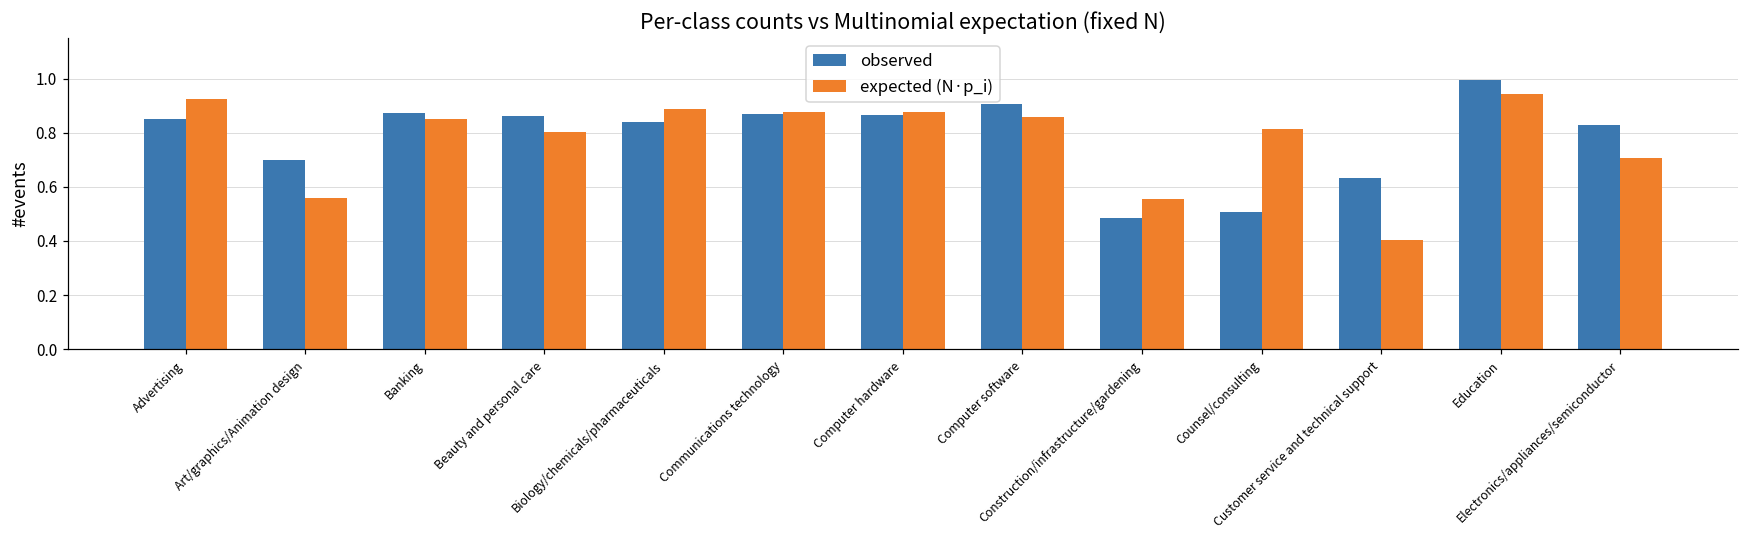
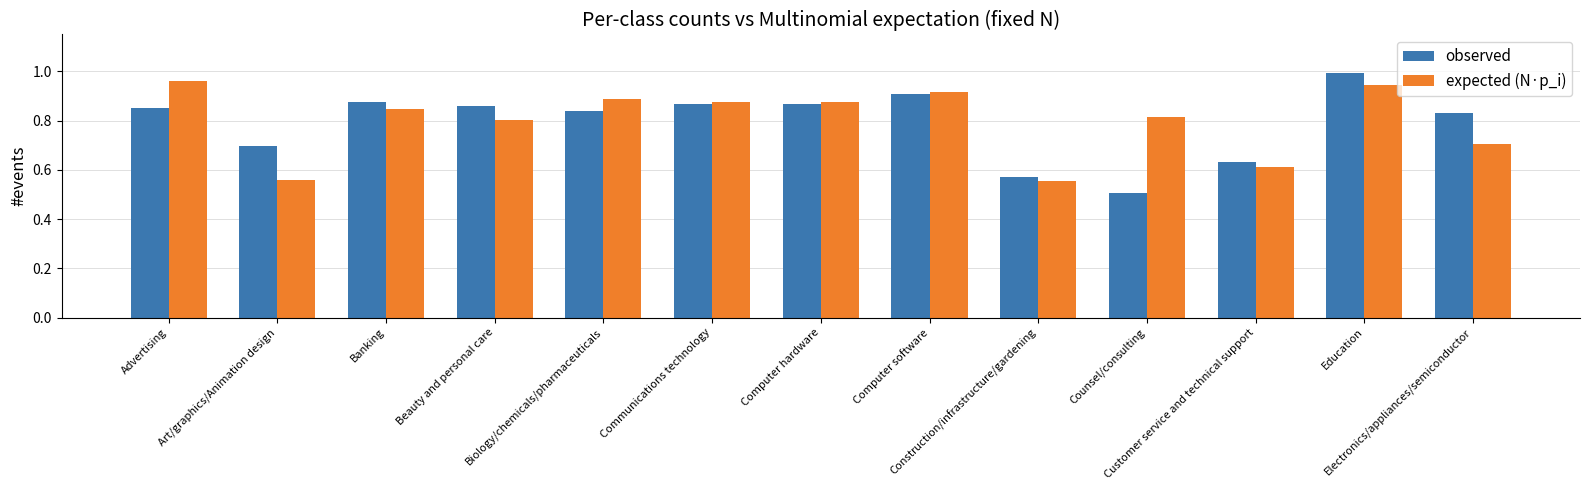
expected (N·p_i), Advertising: 0.93 -> 0.96
expected (N·p_i), Computer software: 0.86 -> 0.92
observed, Construction/infrastructure/gardening: 0.49 -> 0.57
expected (N·p_i), Customer service and technical support: 0.40 -> 0.61
